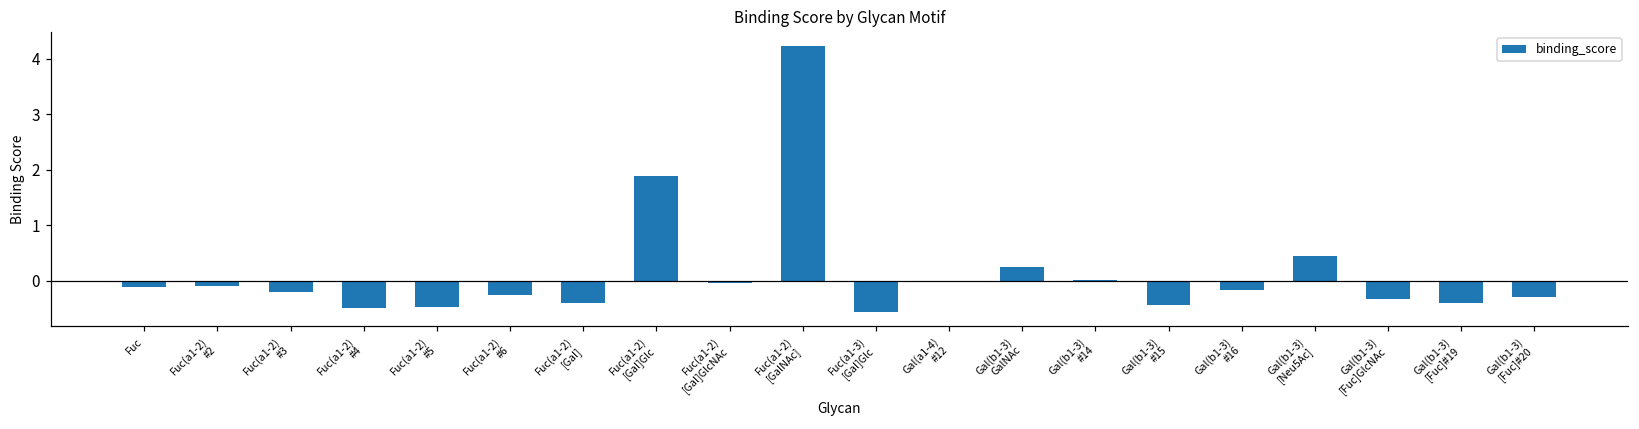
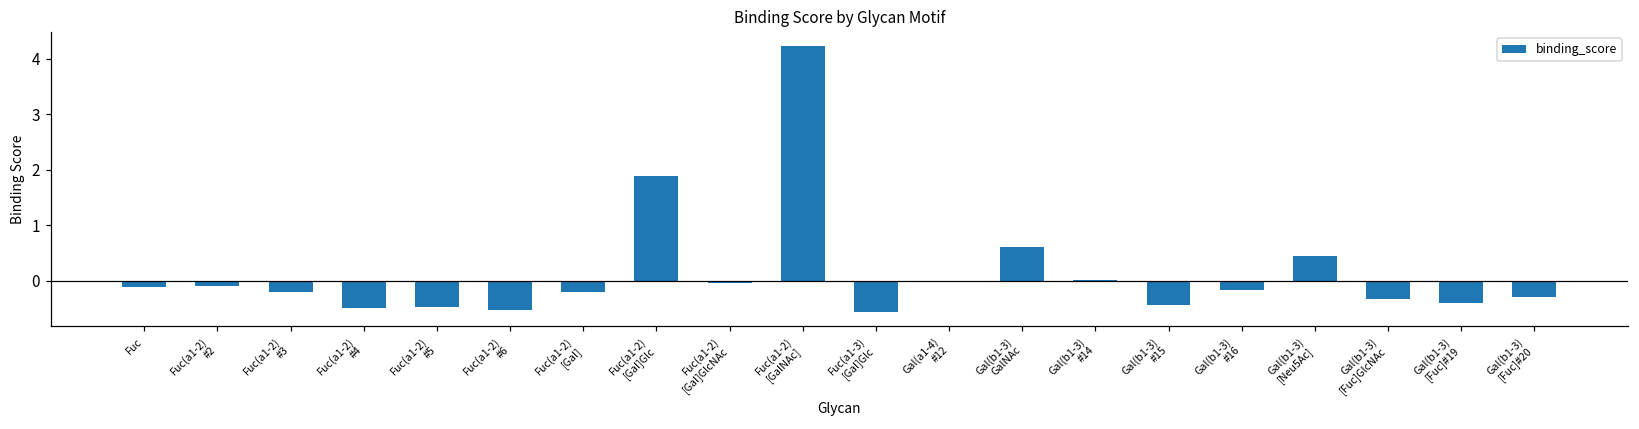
Fuc(a1-2) #6: -0.3 -> -0.5
Fuc(a1-2) [Gal]: -0.4 -> -0.2
Gal(b1-3) GalNAc: 0.2 -> 0.6
